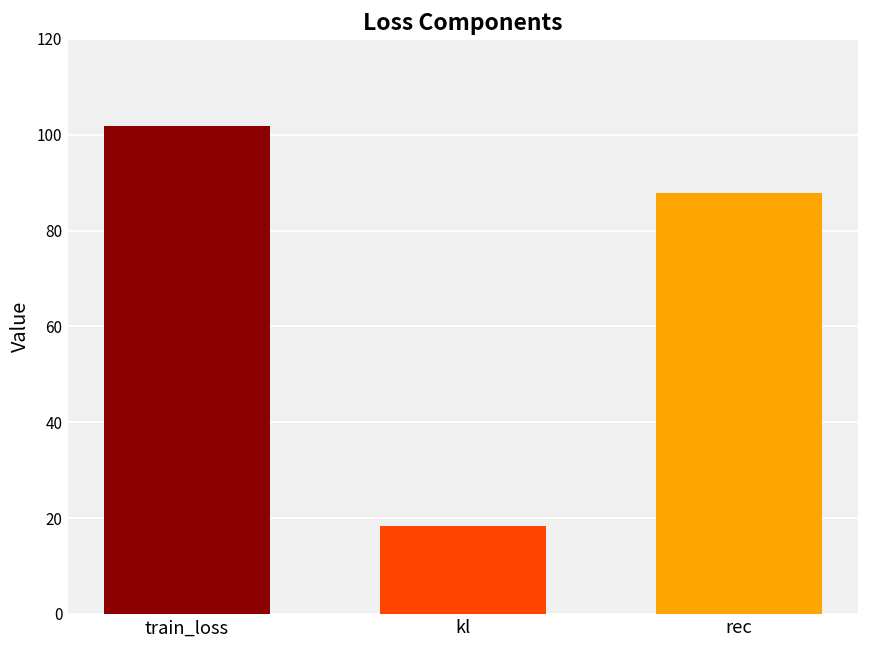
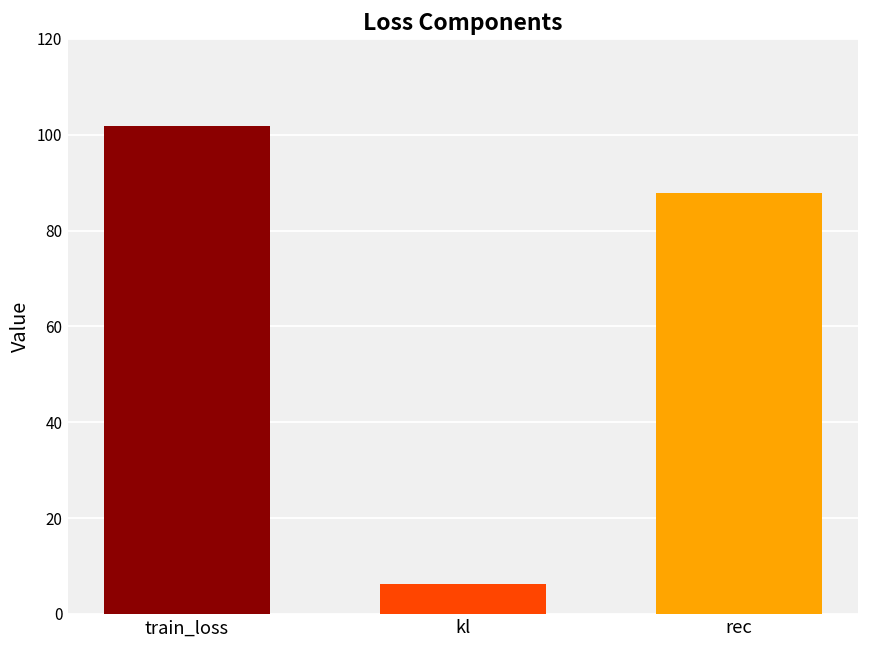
kl: 18 -> 6
